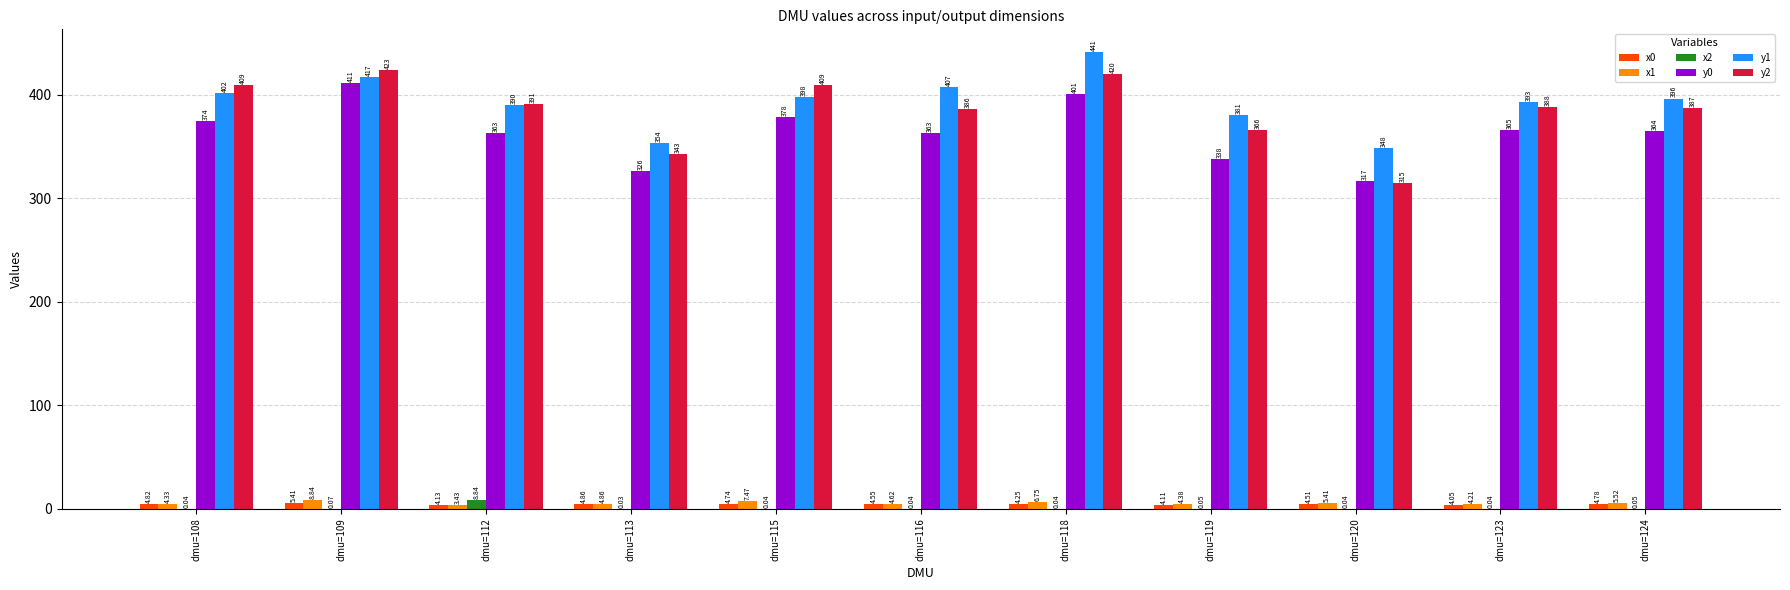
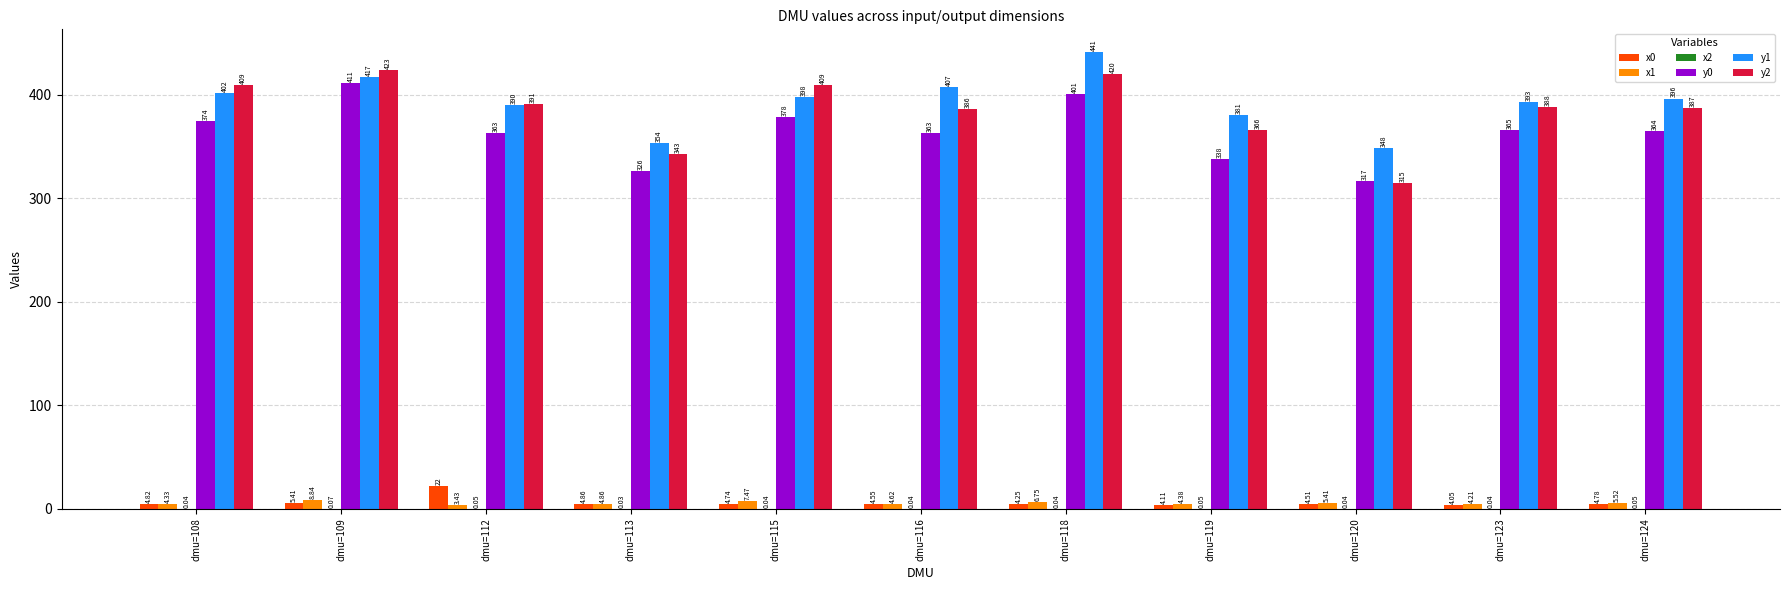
x0, dmu=112: 4.13 -> 22
x2, dmu=112: 8.84 -> 0.05
